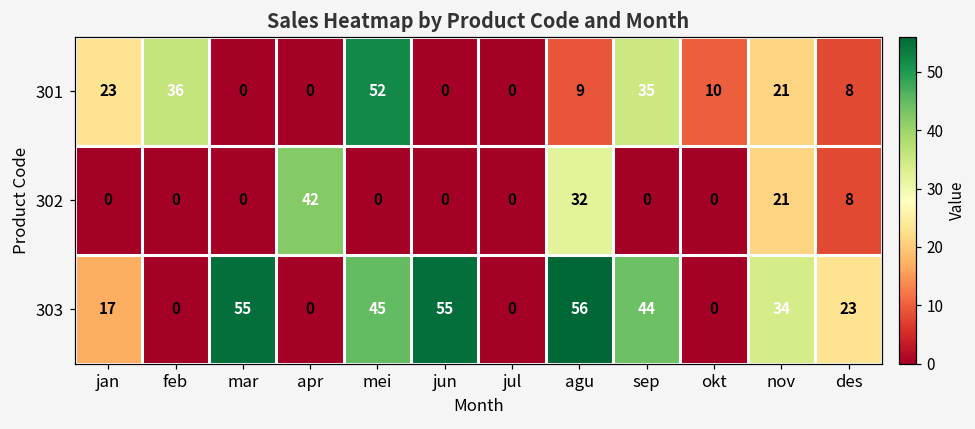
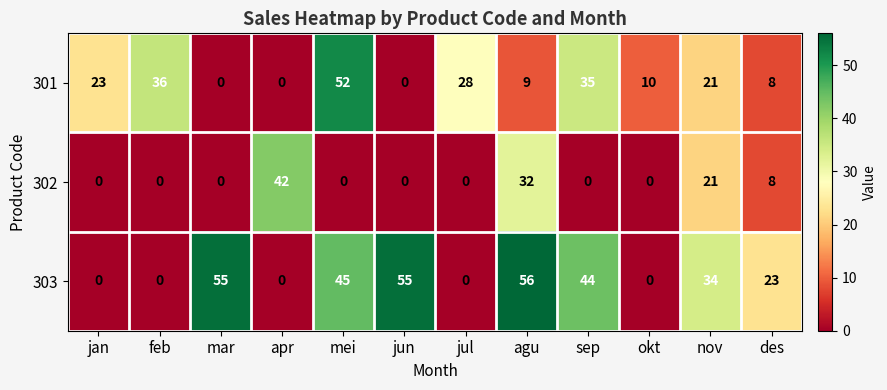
301, jul: 0 -> 28
303, jan: 17 -> 0
